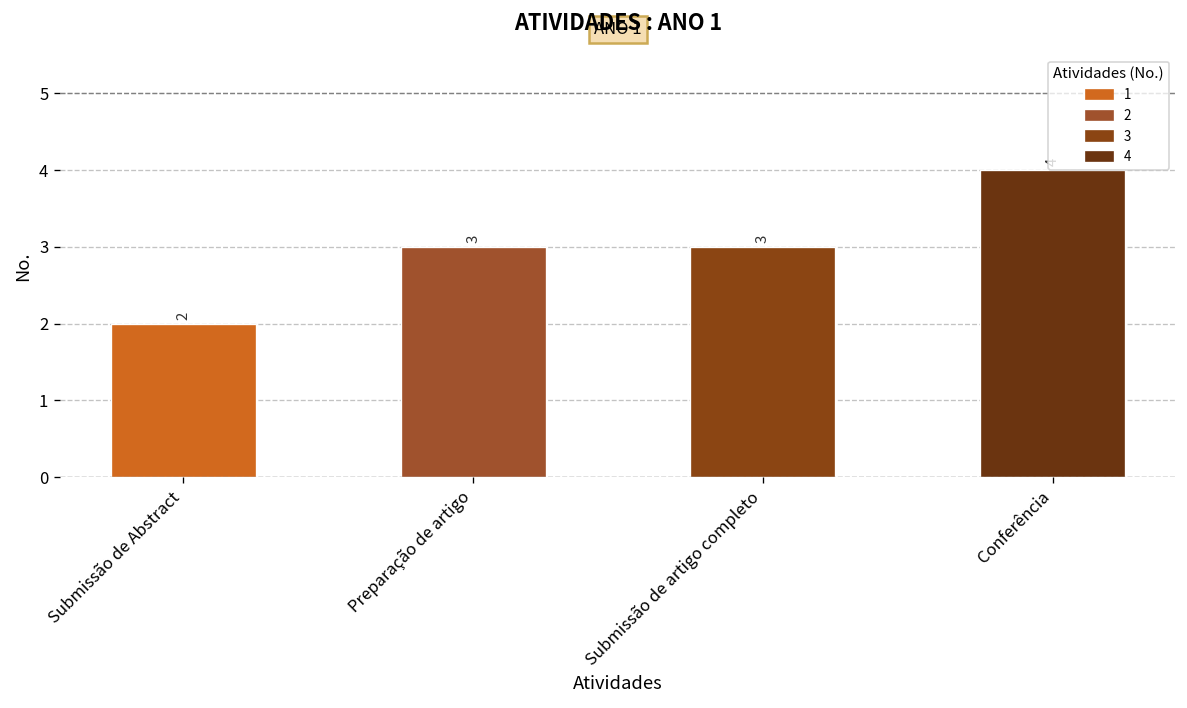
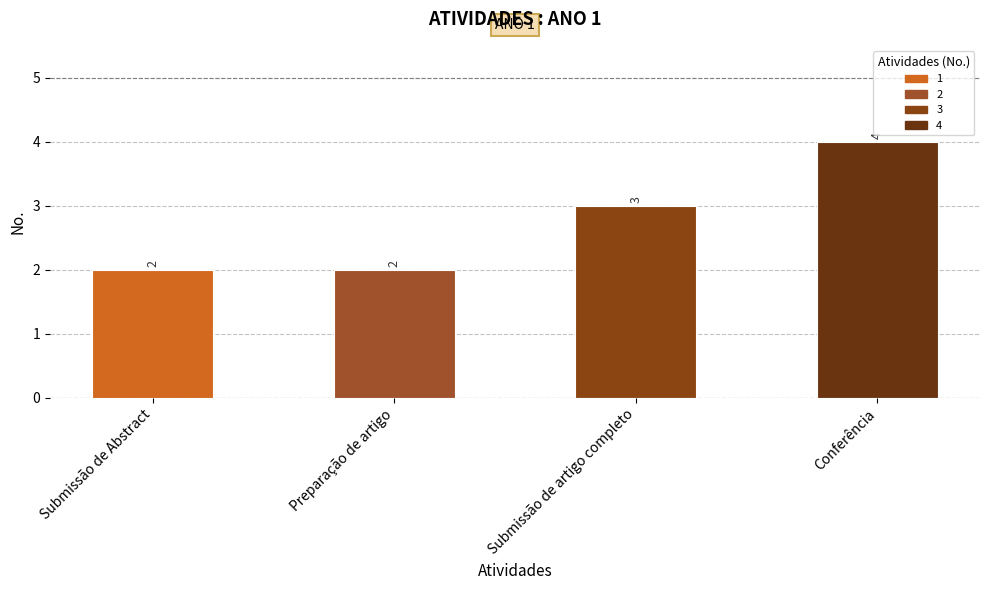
Preparação de artigo: 3 -> 2
